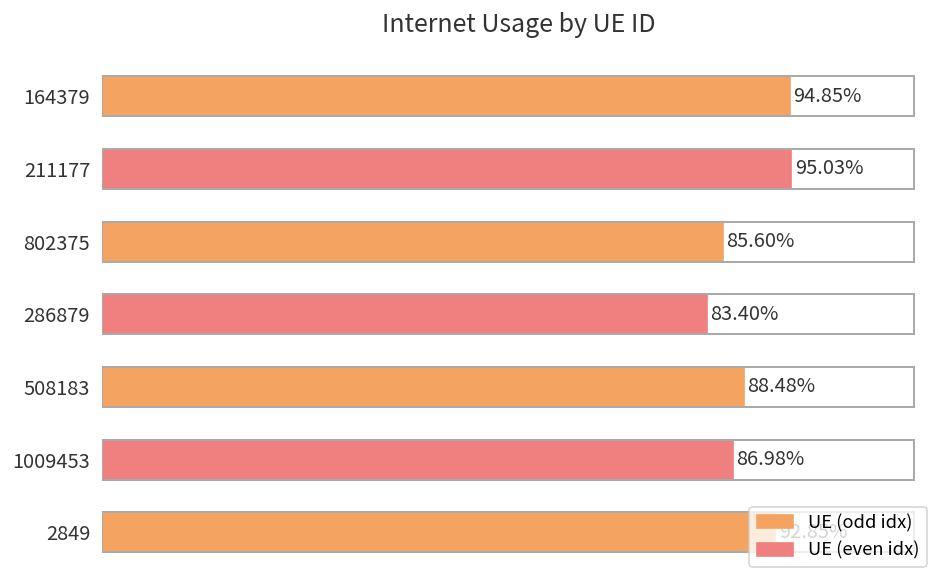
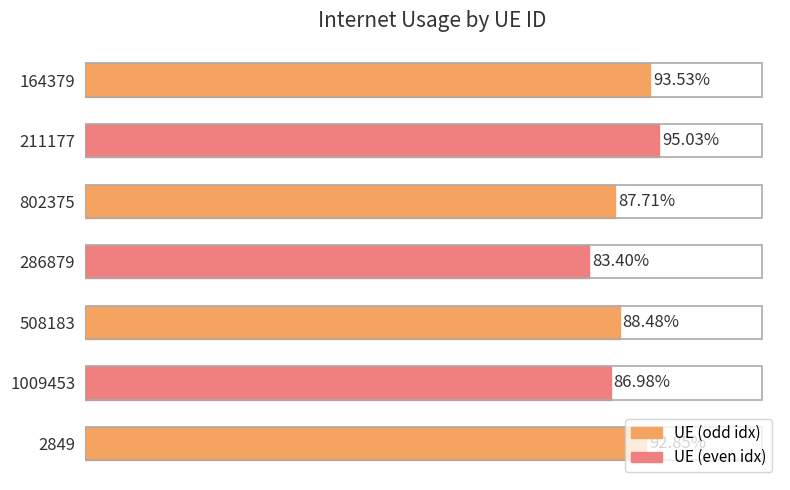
164379: 94.85% -> 93.53%
802375: 85.60% -> 87.71%
